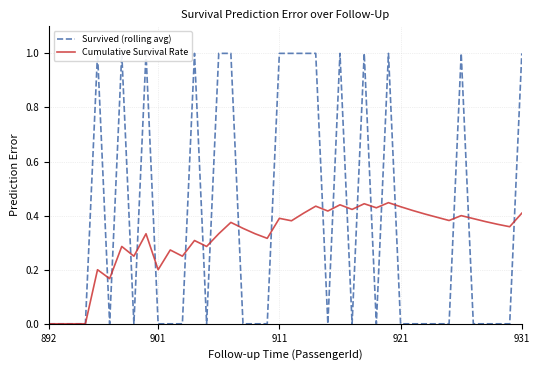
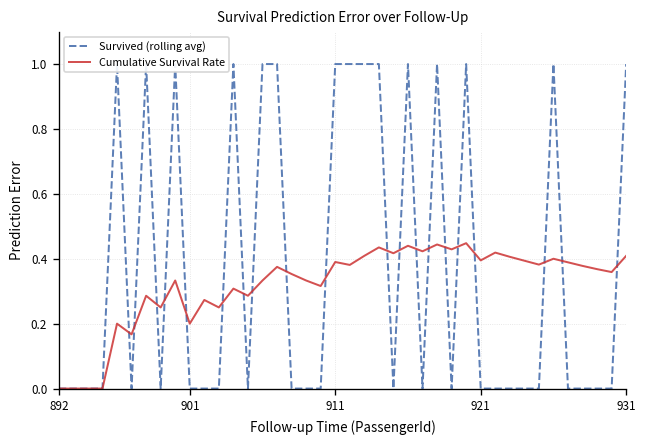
Cumulative Survival Rate, 921: 0.43 -> 0.40
